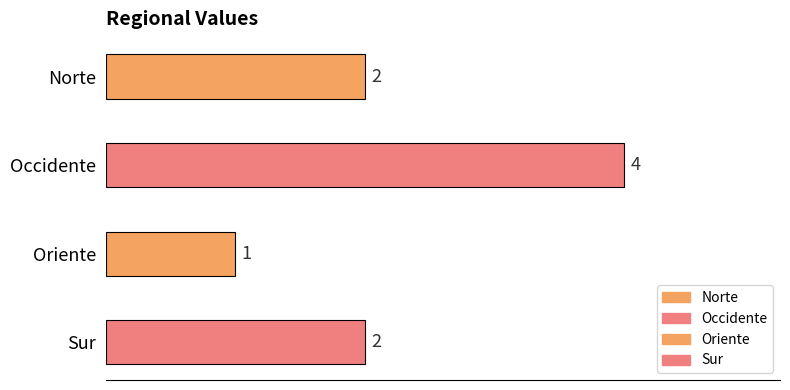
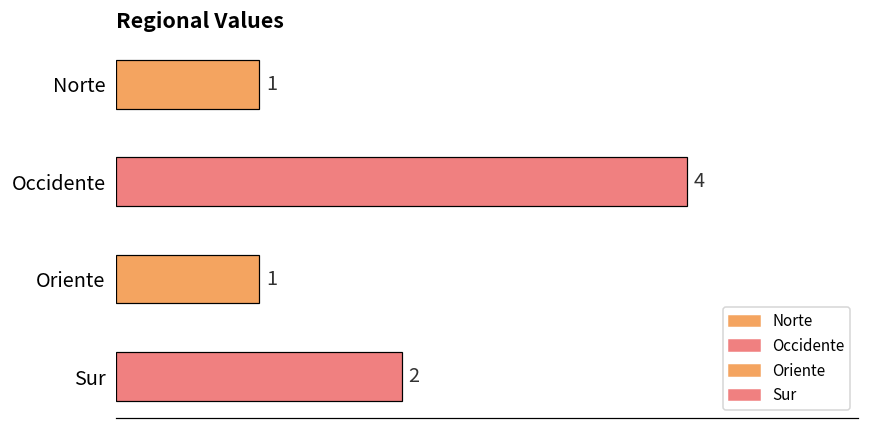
Norte: 2 -> 1
